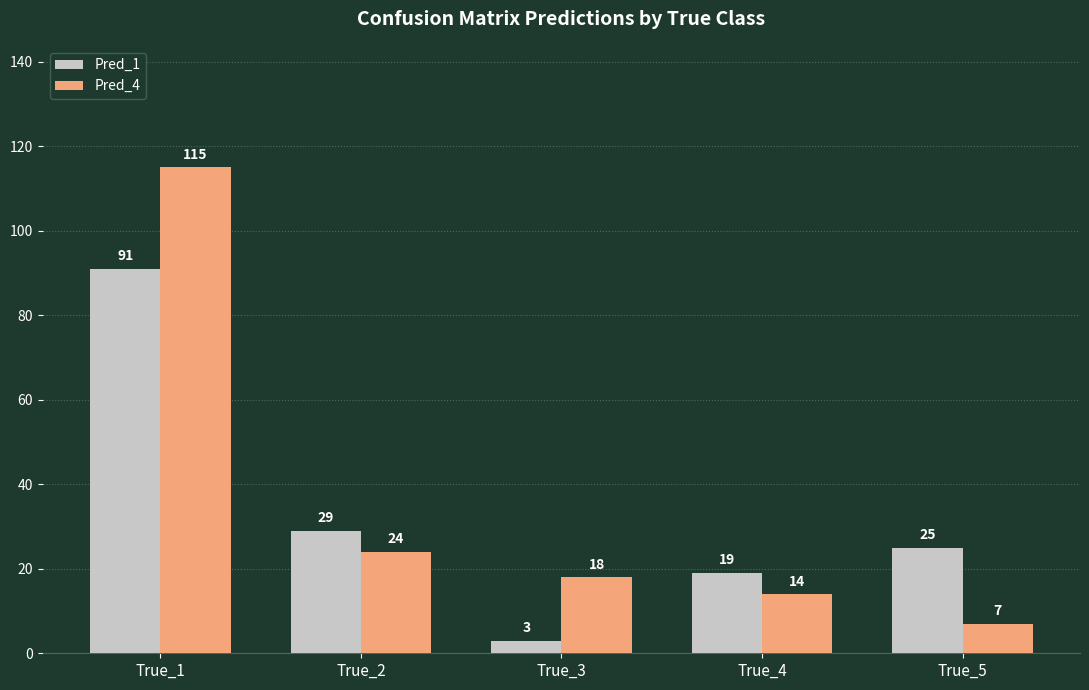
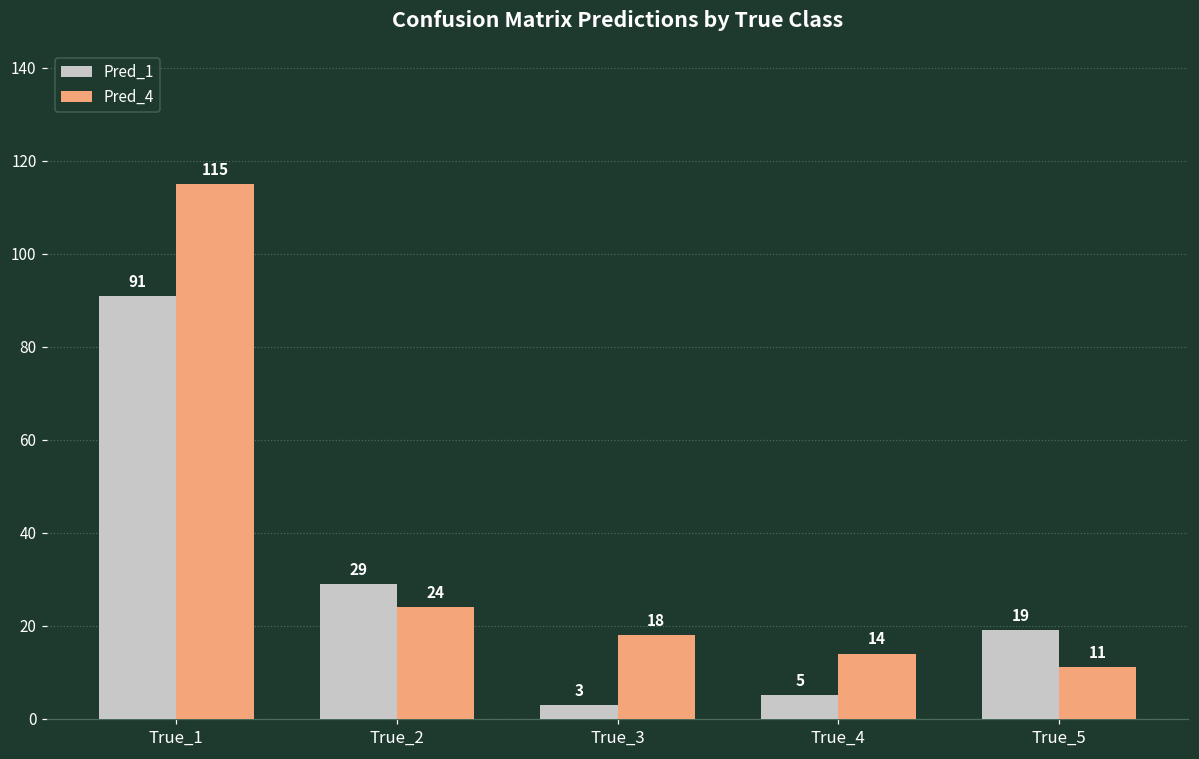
Pred_1, True_4: 19 -> 5
Pred_1, True_5: 25 -> 19
Pred_4, True_5: 7 -> 11
